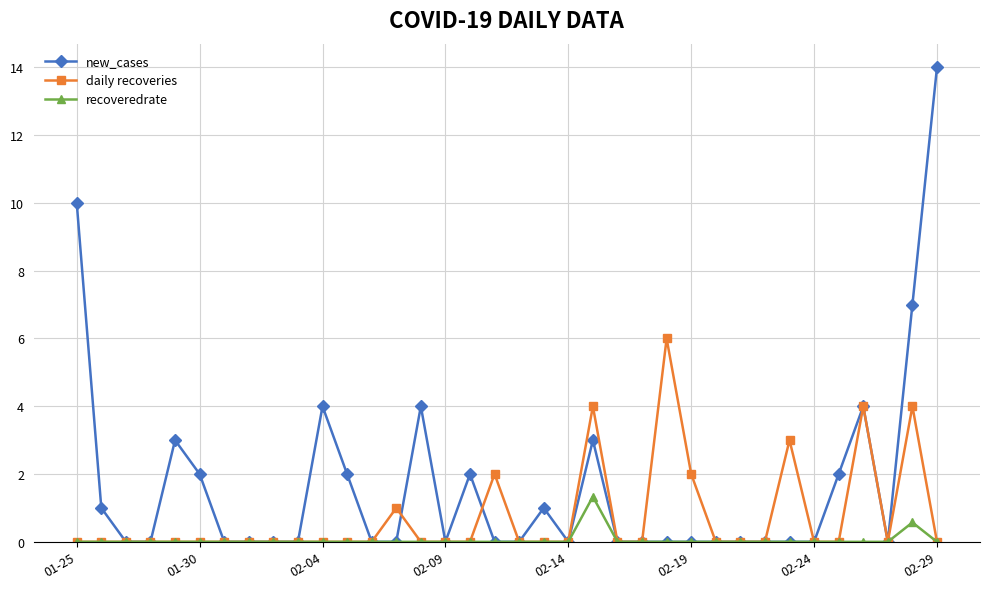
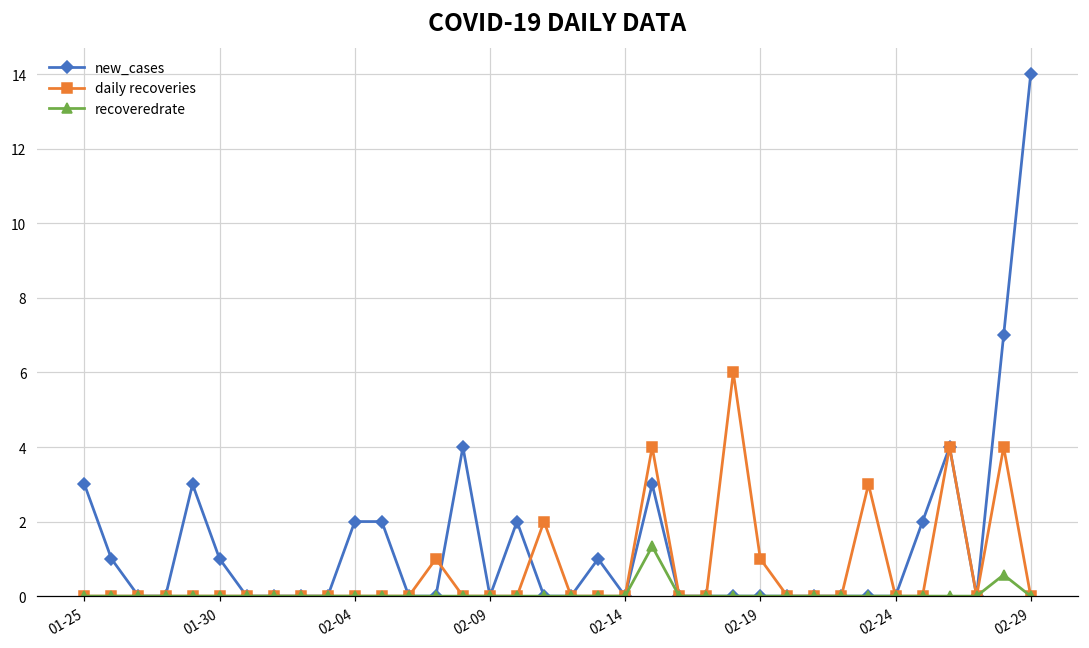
new_cases, 01-25: 10 -> 3
new_cases, 01-30: 2 -> 1
new_cases, 02-04: 4 -> 2
daily recoveries, 02-19: 2 -> 1
